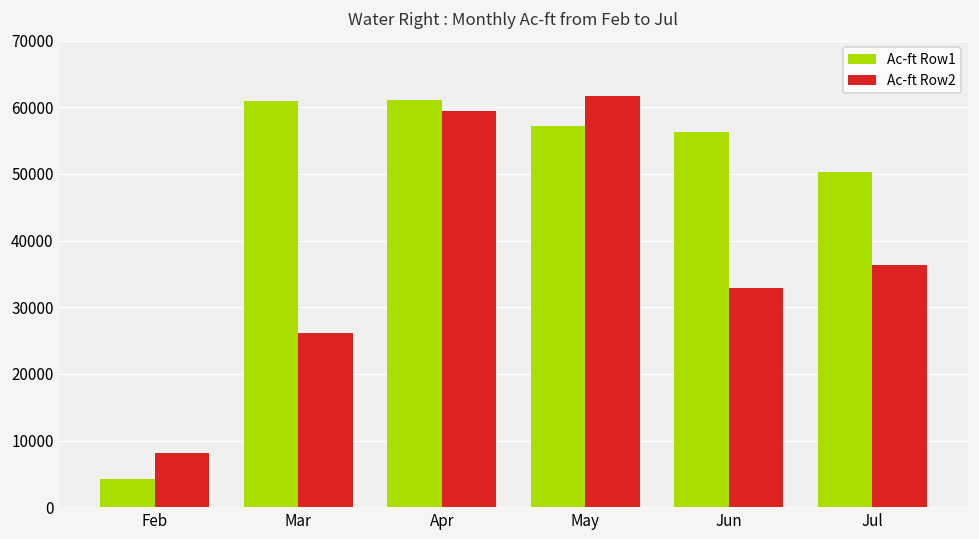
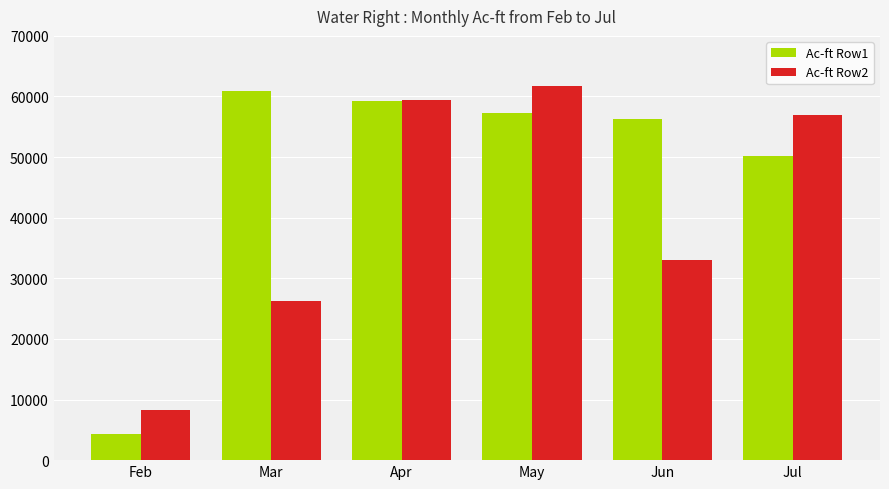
Ac-ft Row1, Apr: 61000 -> 59000
Ac-ft Row2, Jul: 36000 -> 57000
